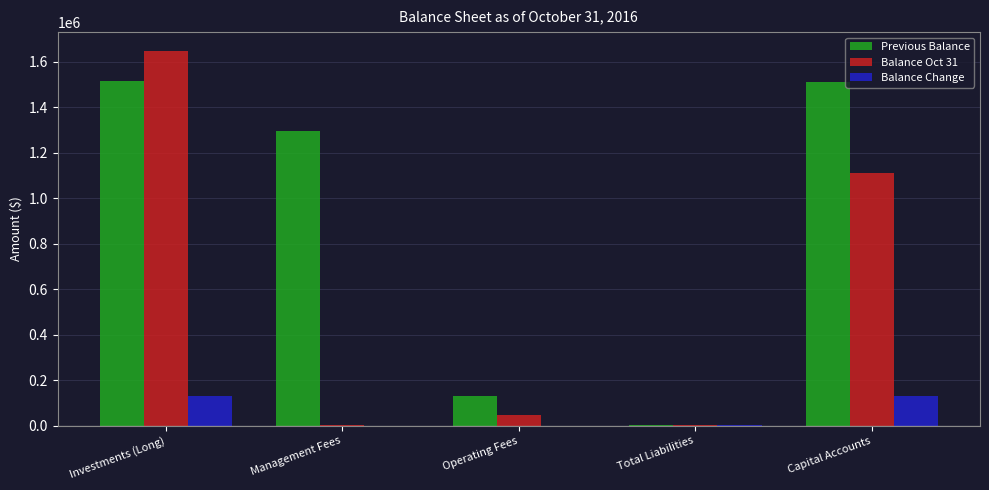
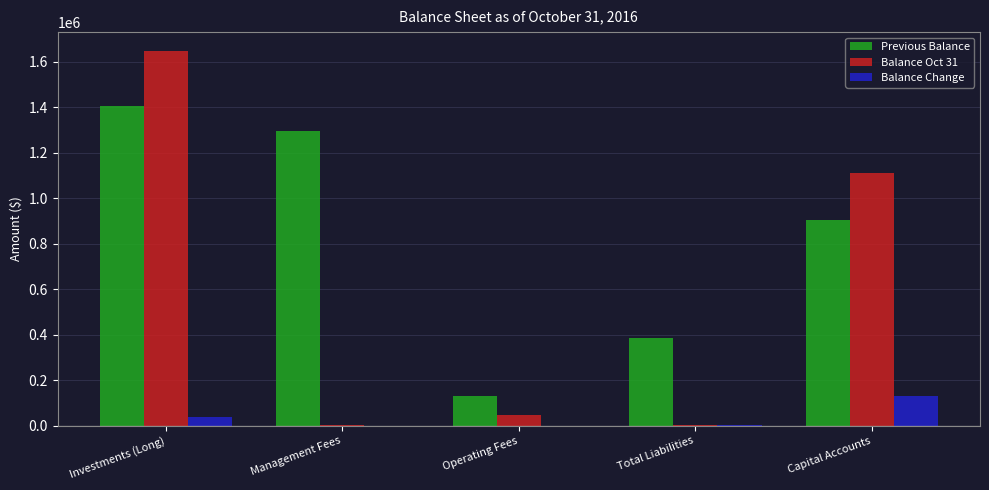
Previous Balance, Investments (Long): 1510000 -> 1410000
Balance Change, Investments (Long): 130000 -> 40000
Previous Balance, Total Liabilities: 0 -> 390000
Previous Balance, Capital Accounts: 1510000 -> 900000
